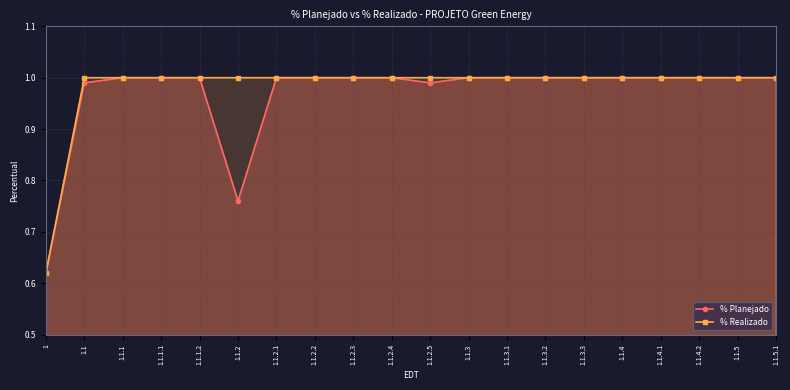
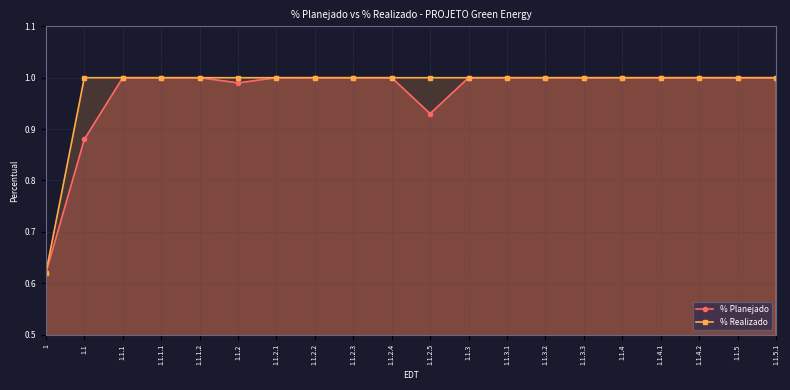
% Planejado, 1.1: 0.99 -> 0.88
% Planejado, 1.1.2: 0.76 -> 0.99
% Planejado, 1.1.2.5: 0.99 -> 0.93
